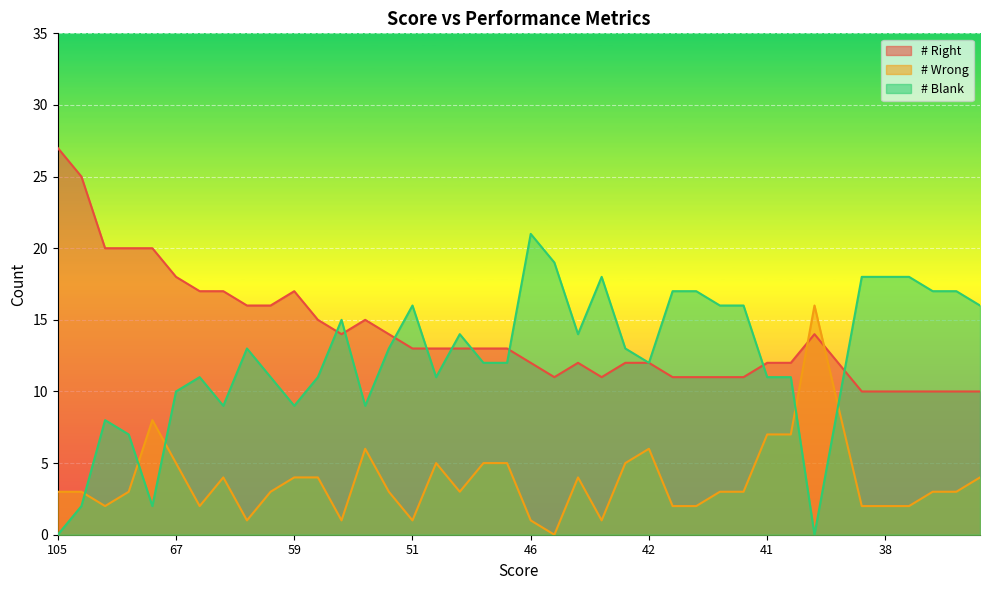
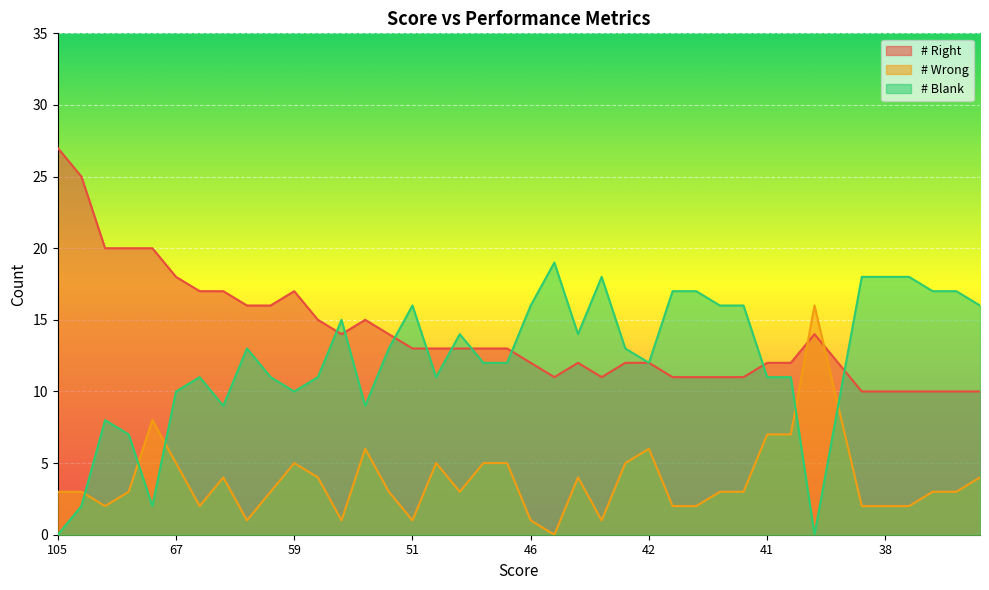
# Wrong, 59: 4 -> 5
# Blank, 59: 9 -> 10
# Blank, 46: 21 -> 16
